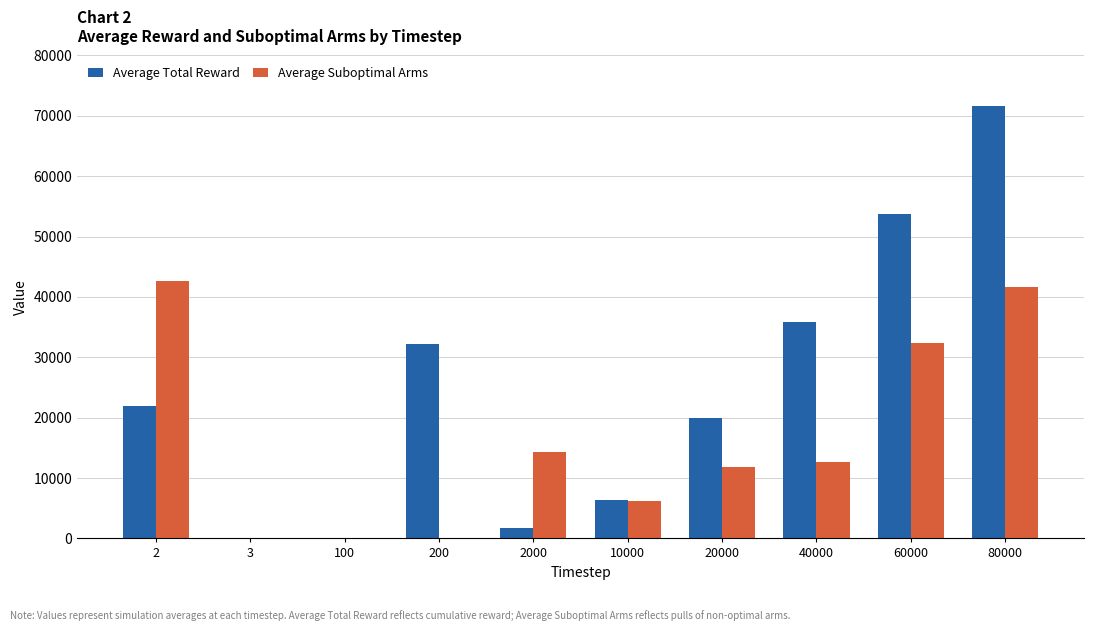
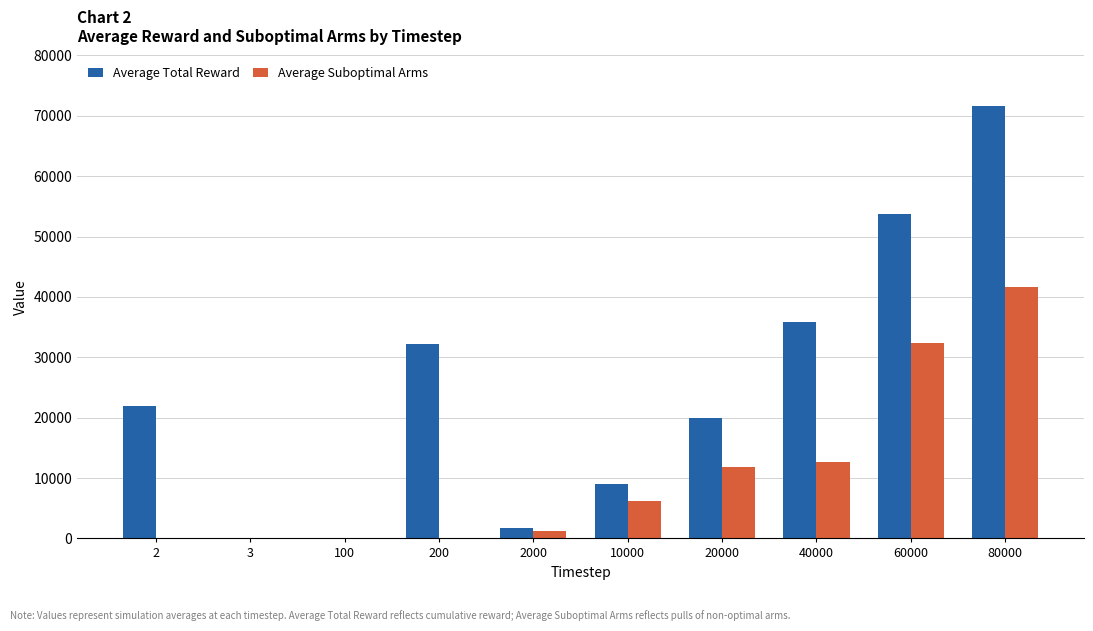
Average Suboptimal Arms, 2: 43000 -> 0
Average Suboptimal Arms, 2000: 14000 -> 1000
Average Total Reward, 10000: 6000 -> 9000
